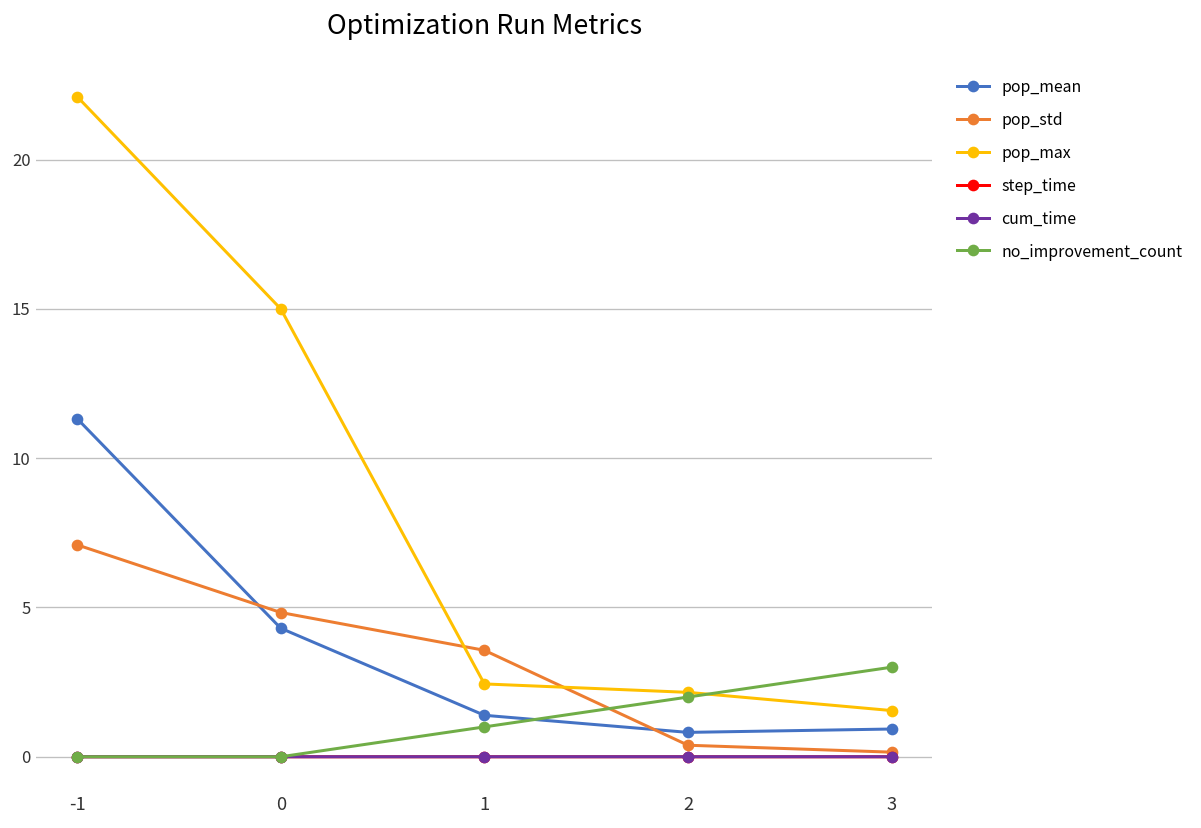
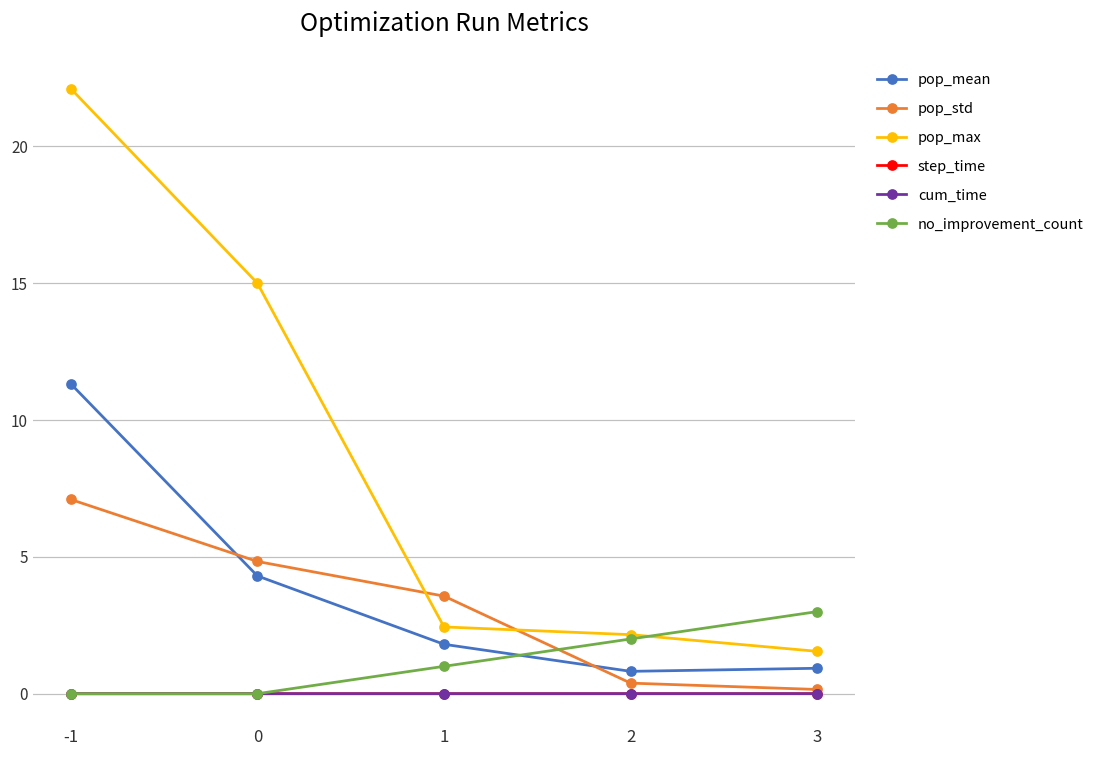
pop_mean, 1: 1.4 -> 1.8
